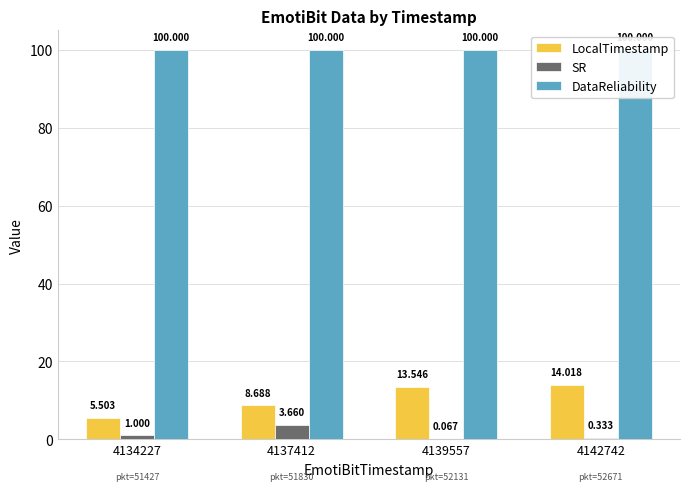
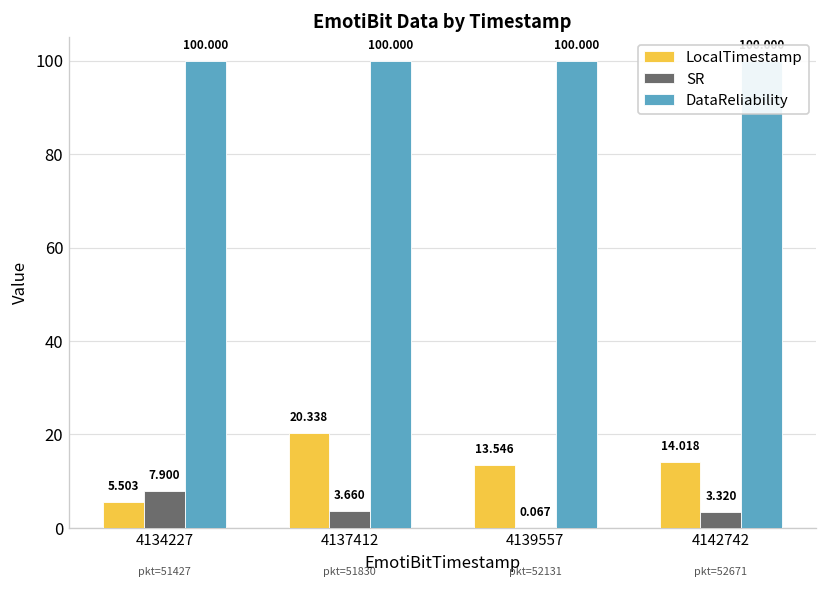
SR, 4134227: 1.000 -> 7.900
LocalTimestamp, 4137412: 8.688 -> 20.338
SR, 4142742: 0.333 -> 3.320
